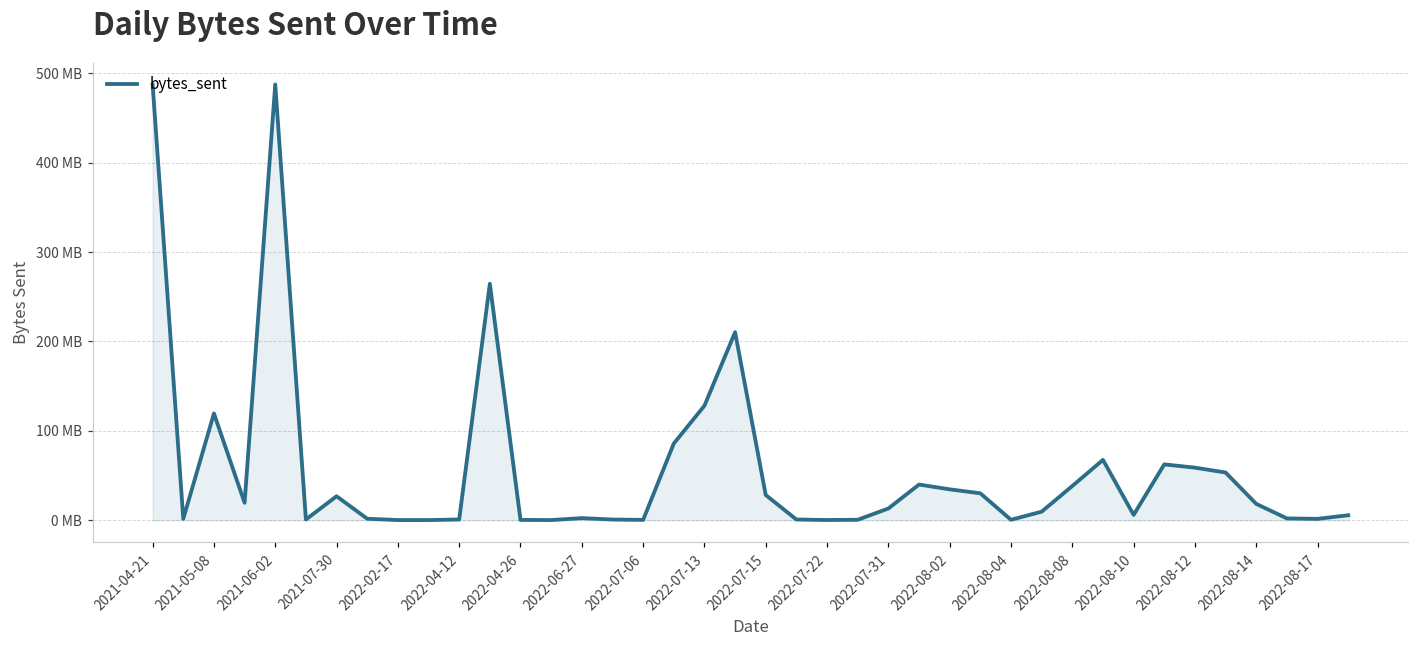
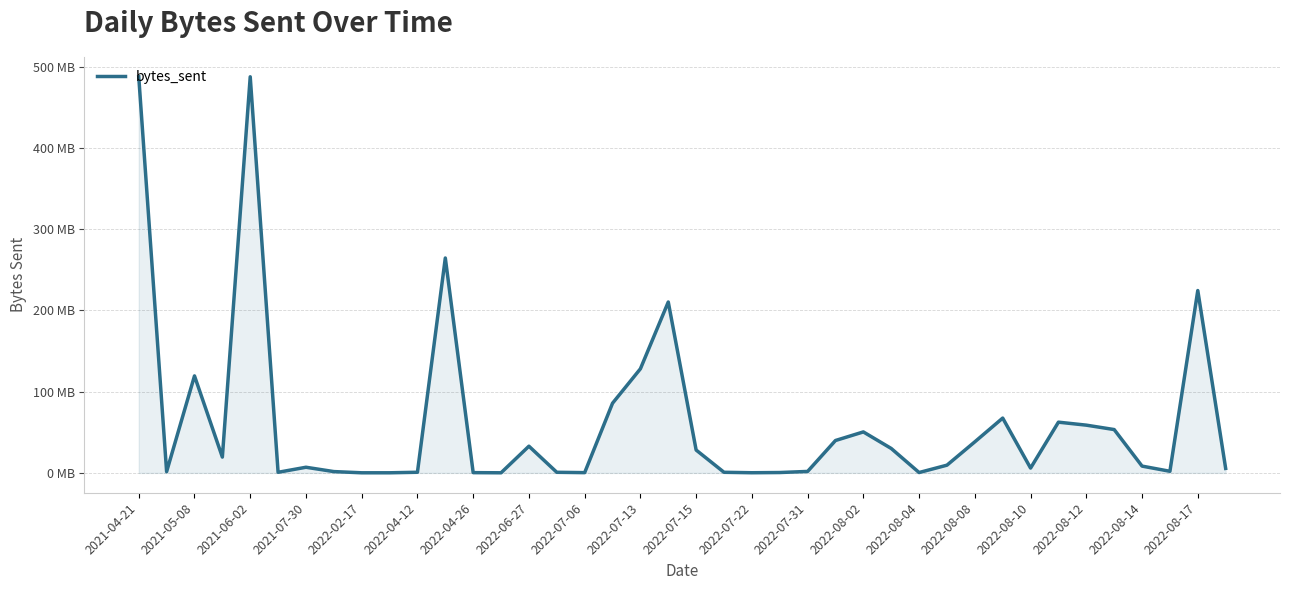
2021-07-30: 30 MB -> 10 MB
2022-06-27: 0 MB -> 30 MB
2022-07-31: 10 MB -> 0 MB
2022-08-02: 30 MB -> 50 MB
2022-08-14: 20 MB -> 10 MB
2022-08-17: 0 MB -> 220 MB
